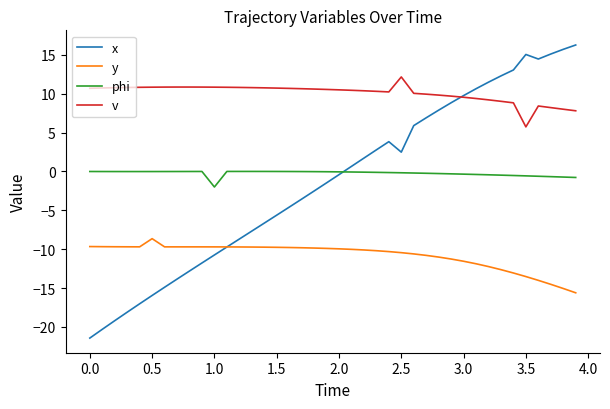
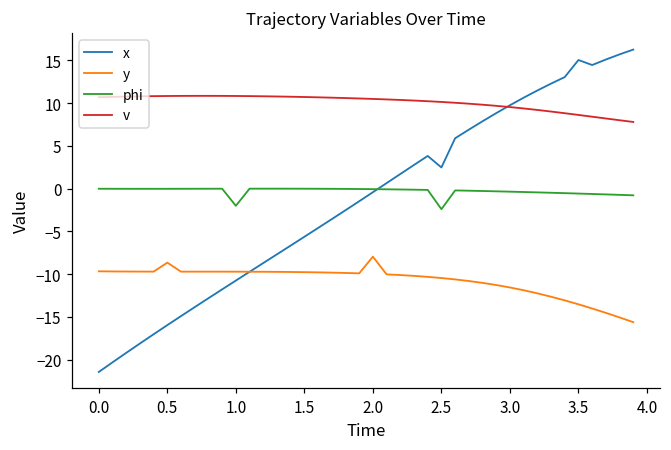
y, 2.0: -10 -> -8
phi, 2.5: 0 -> -2
v, 2.5: 12 -> 10
v, 3.5: 6 -> 9
